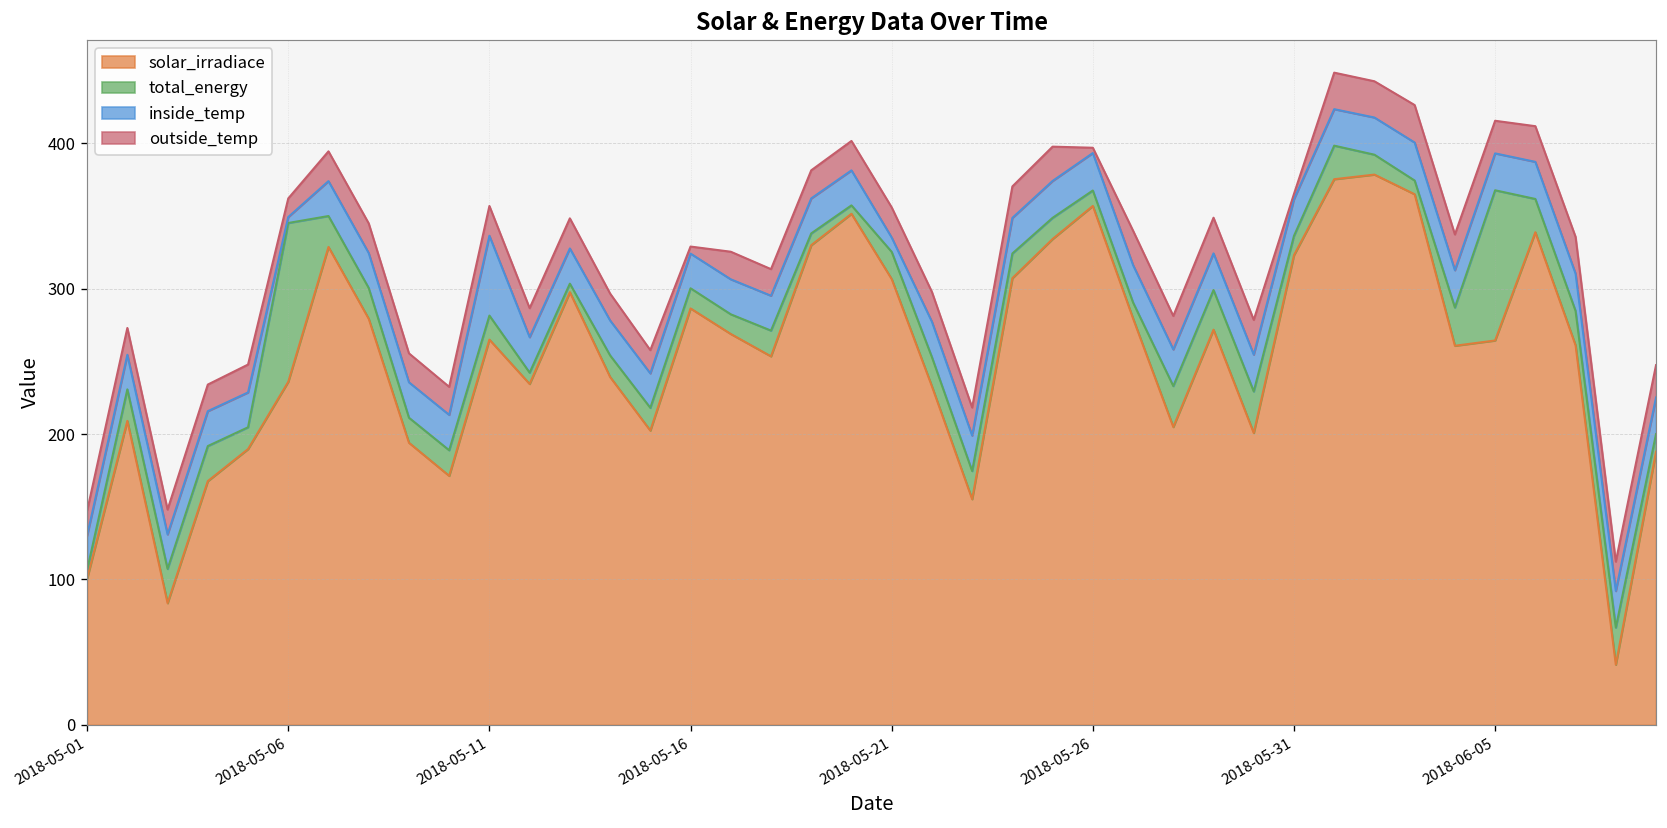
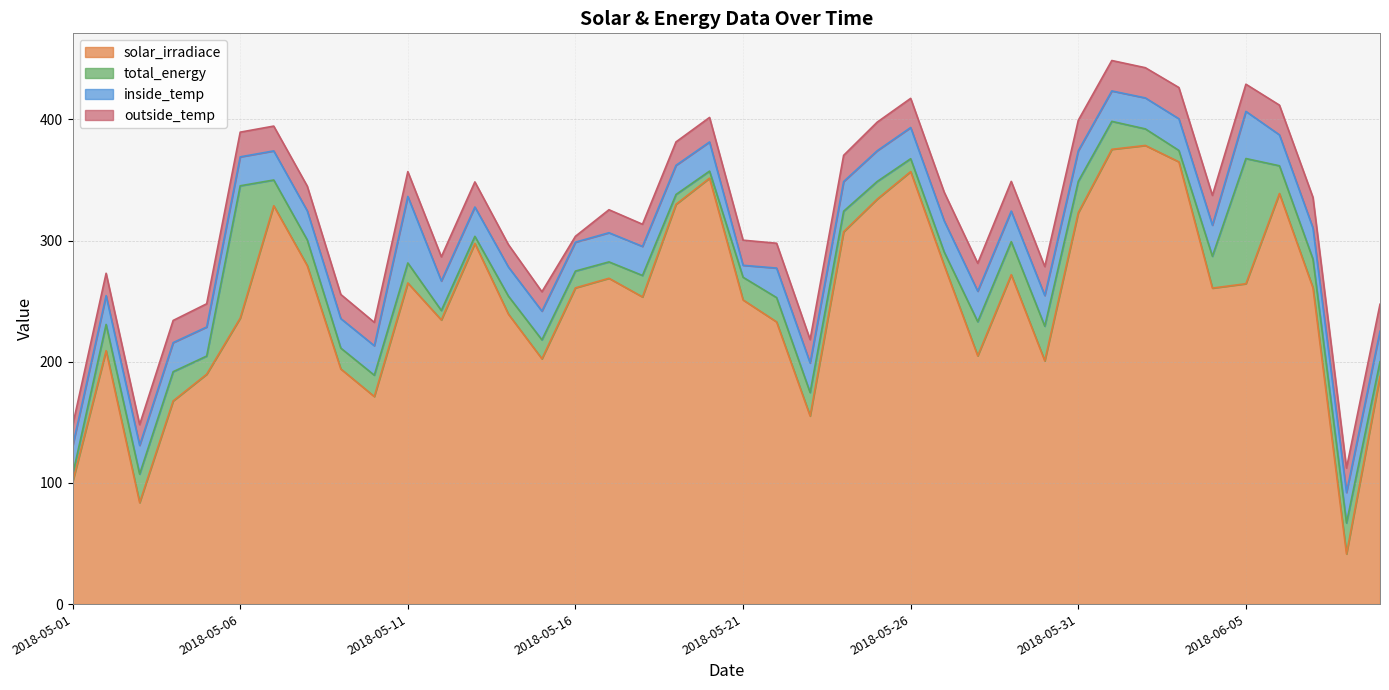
inside_temp, 2018-05-06: 4 -> 24
outside_temp, 2018-05-06: 13 -> 20
solar_irradiace, 2018-05-16: 286 -> 261
solar_irradiace, 2018-05-21: 307 -> 251
outside_temp, 2018-05-26: 4 -> 24
total_energy, 2018-05-31: 13 -> 26
outside_temp, 2018-05-31: 4 -> 25
inside_temp, 2018-06-05: 25 -> 39
